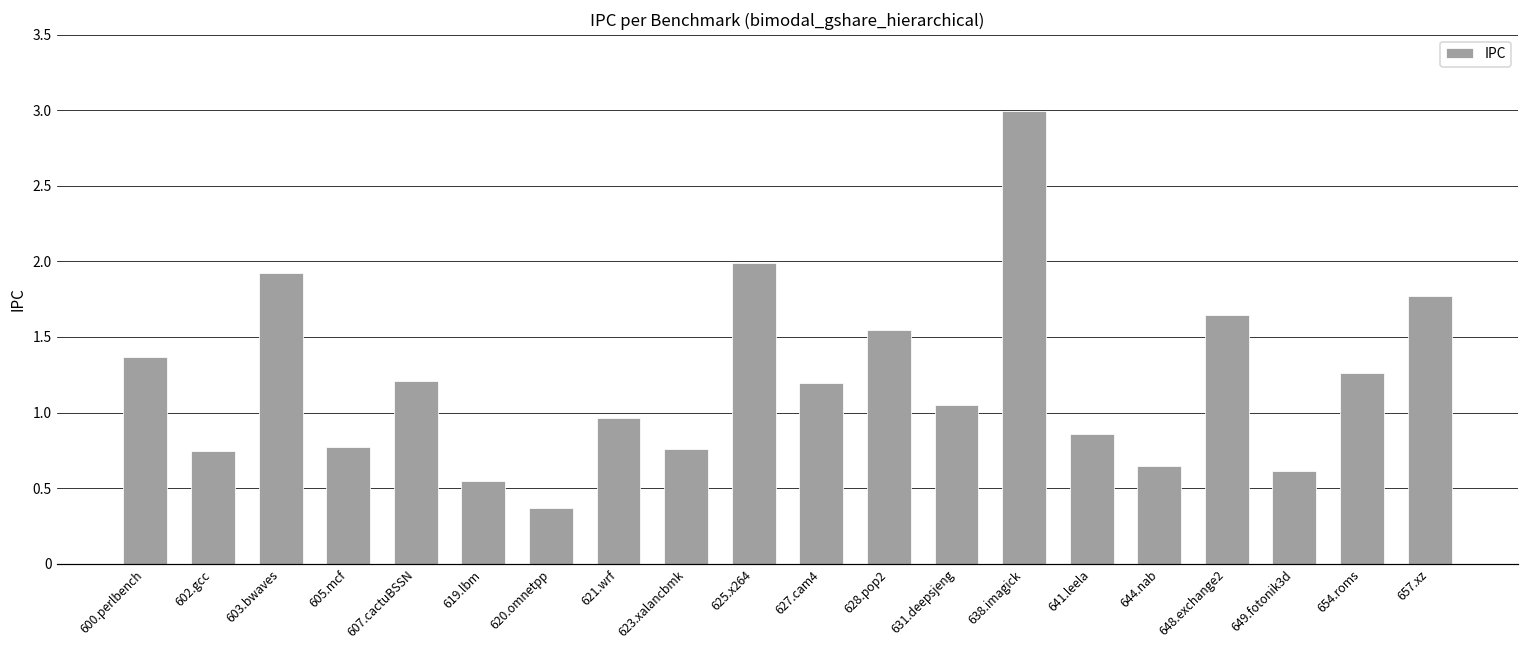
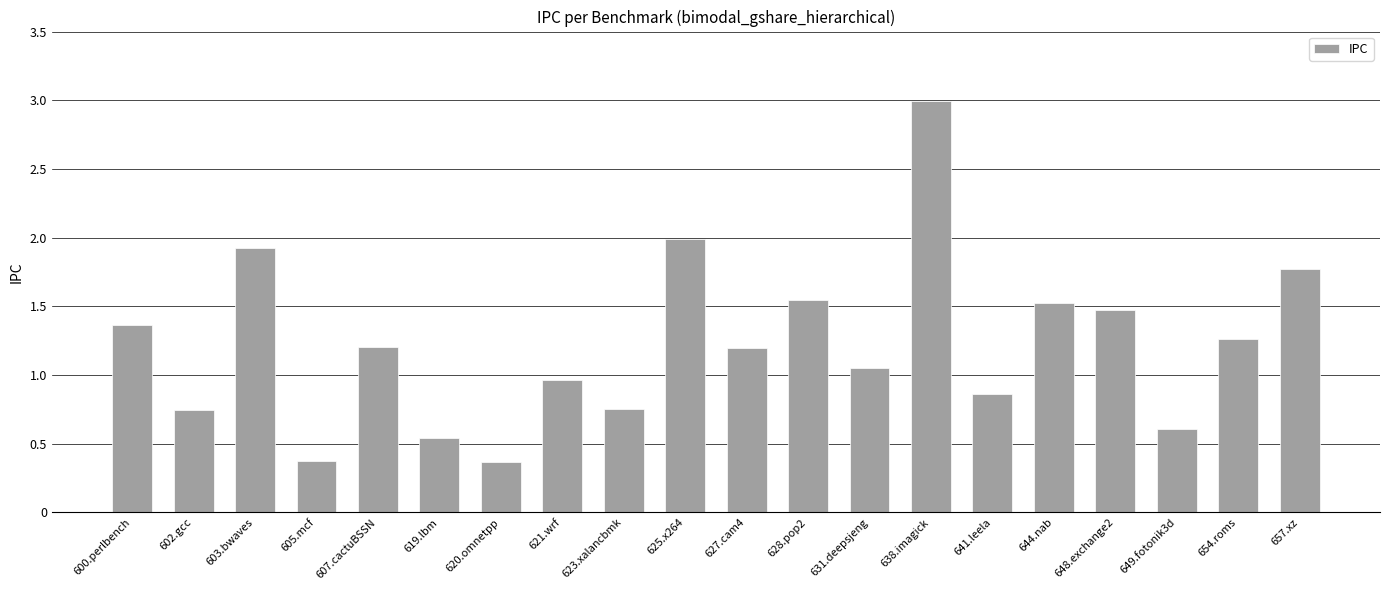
605.mcf: 0.77 -> 0.37
644.nab: 0.65 -> 1.53
648.exchange2: 1.65 -> 1.47
